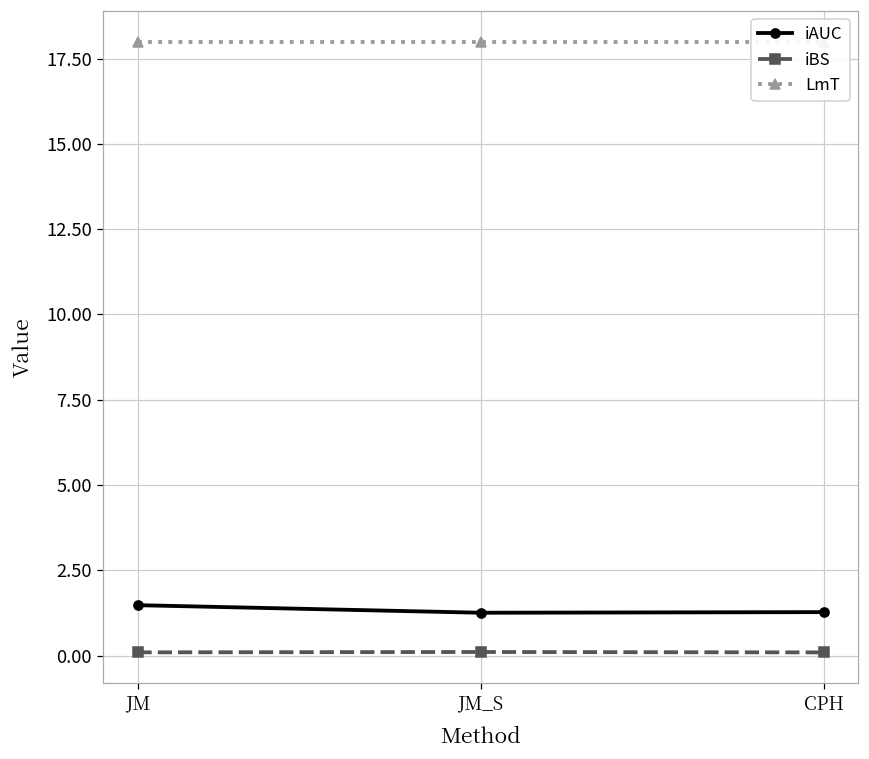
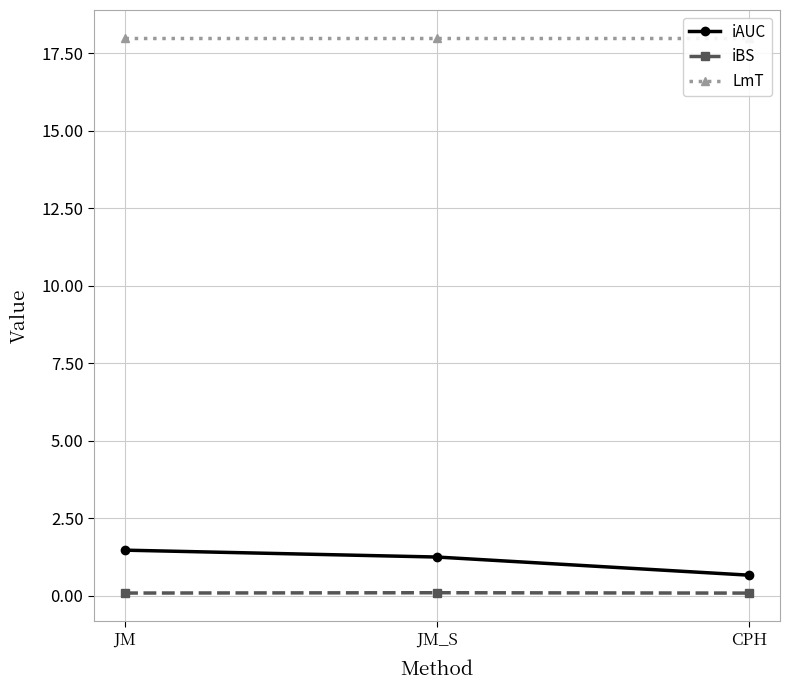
iAUC, CPH: 1.3 -> 0.7
